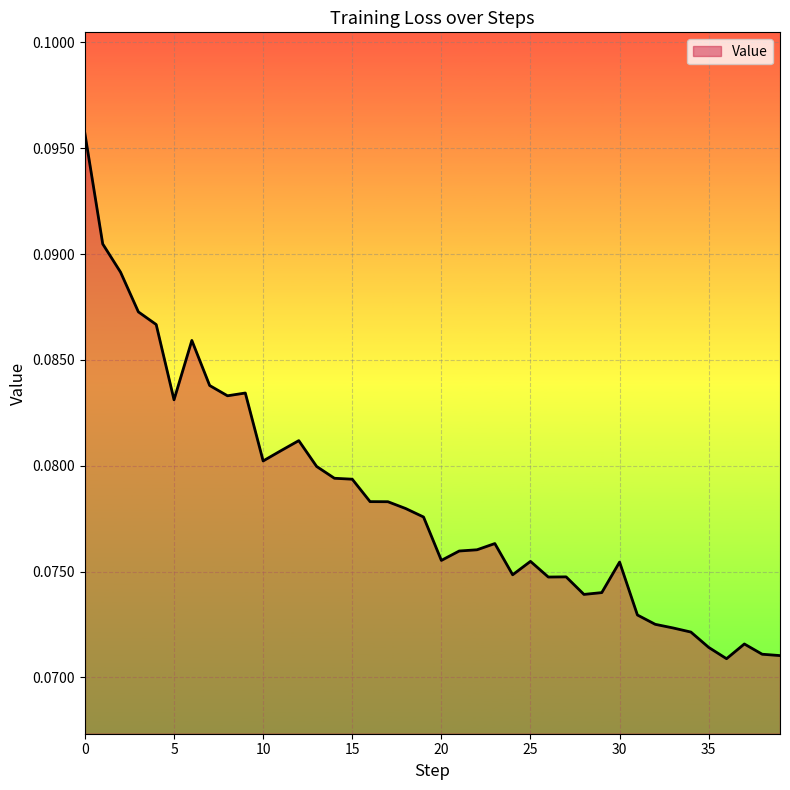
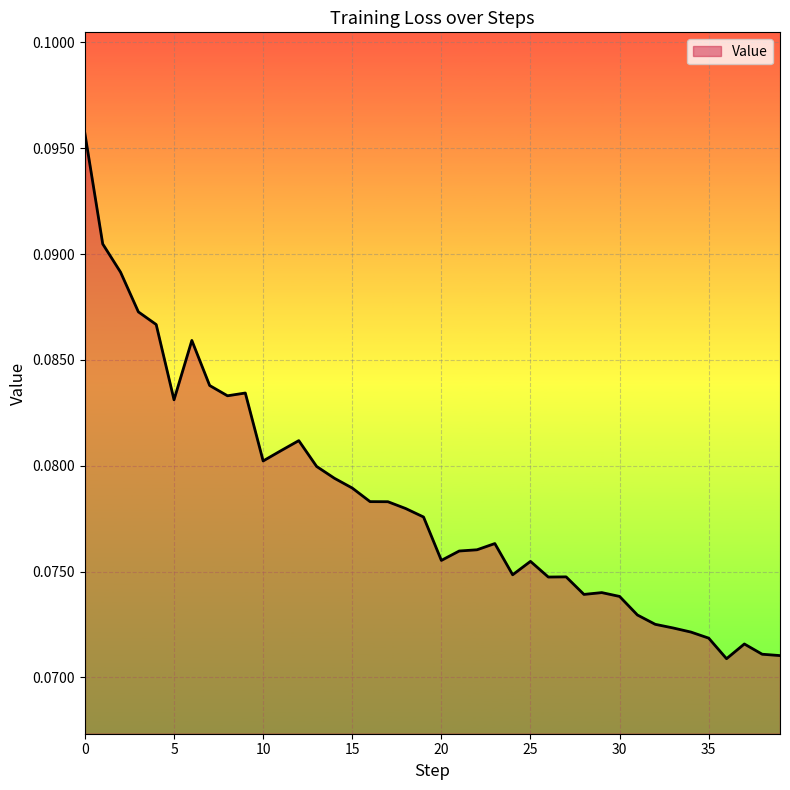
15: 0.0794 -> 0.0789
30: 0.0755 -> 0.0738
35: 0.0714 -> 0.0719
